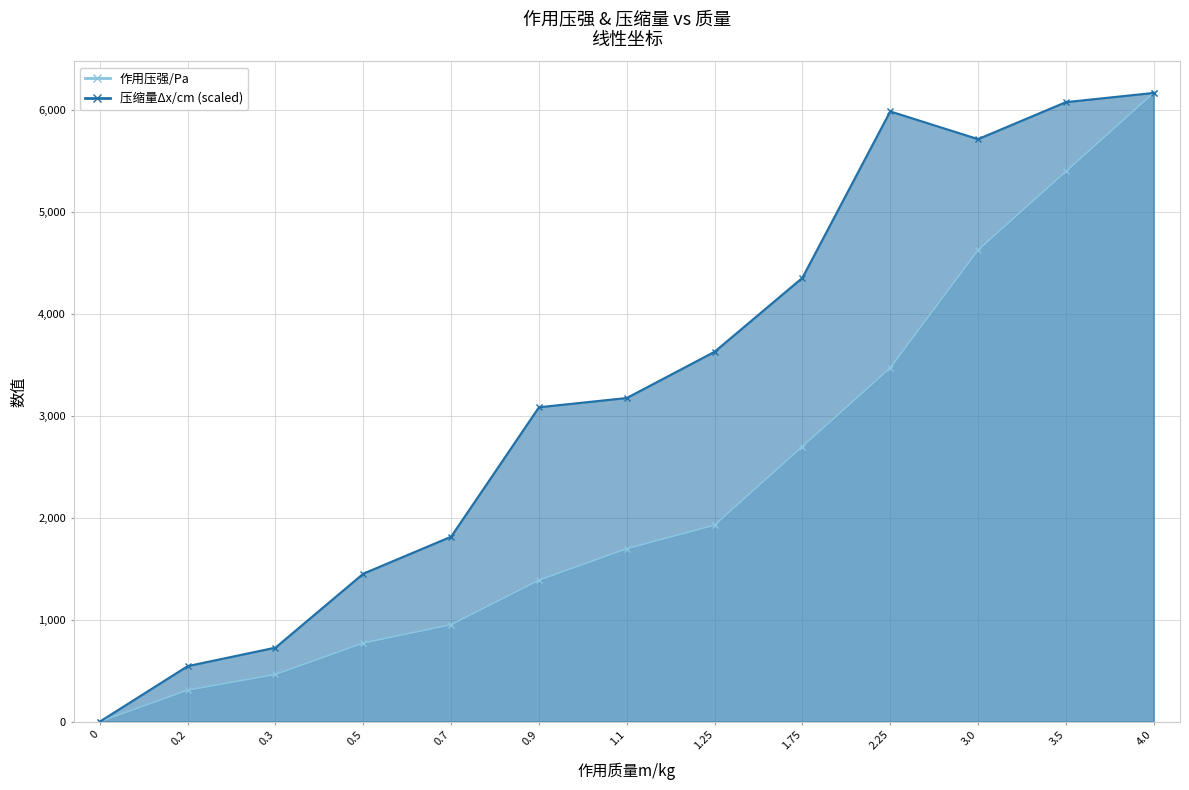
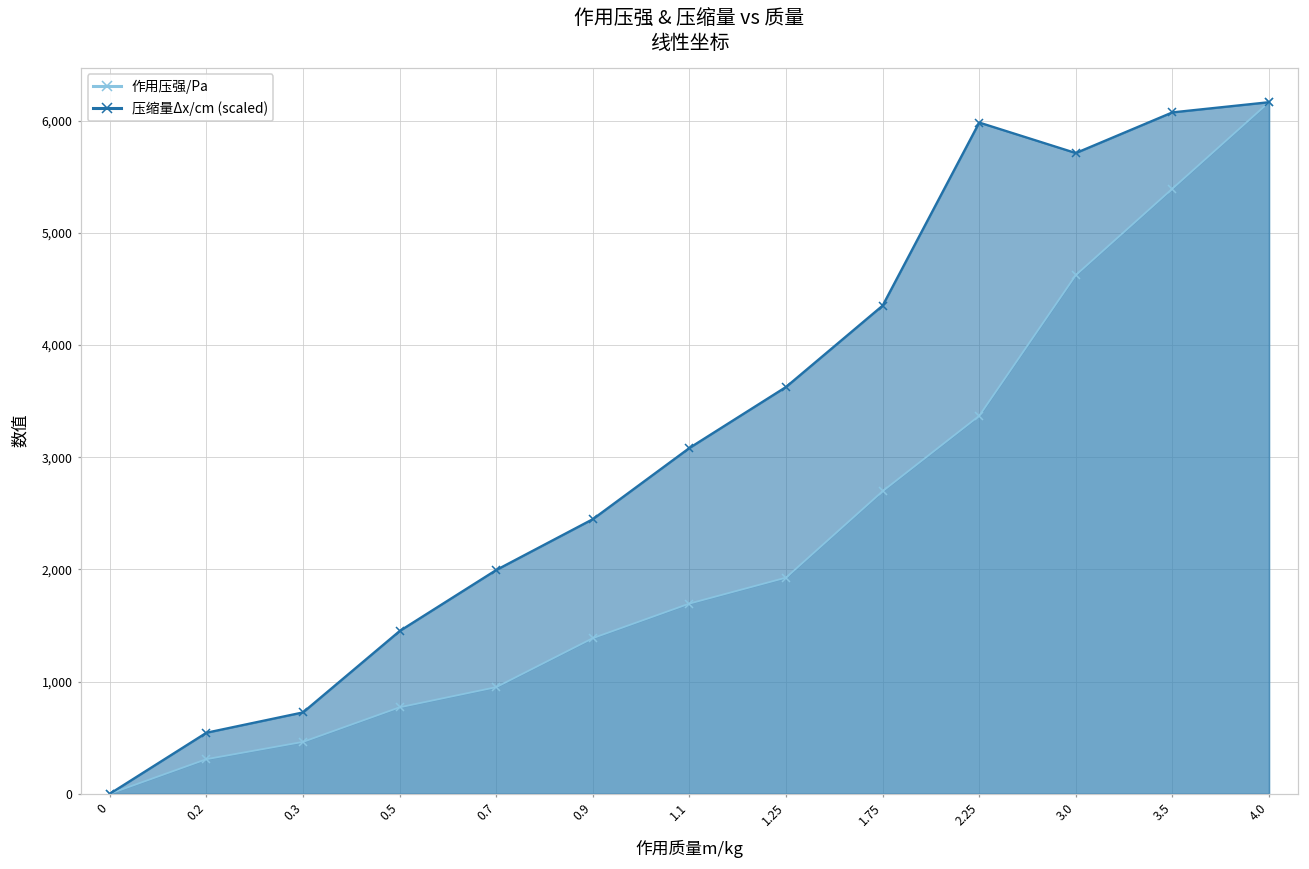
压缩量Δx/cm (scaled), 0.7: 1,810 -> 1,990
压缩量Δx/cm (scaled), 0.9: 3,080 -> 2,450
压缩量Δx/cm (scaled), 1.1: 3,170 -> 3,080
作用压强/Pa, 2.25: 3,470 -> 3,370
